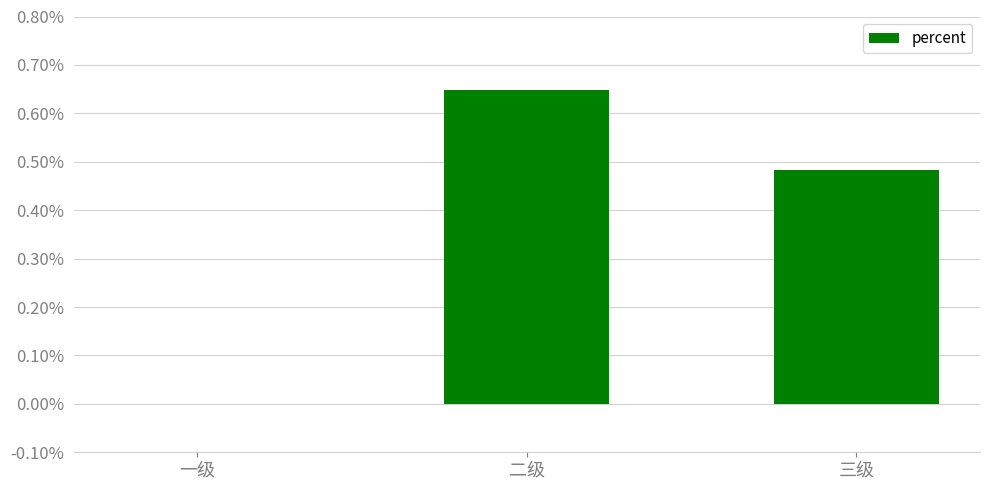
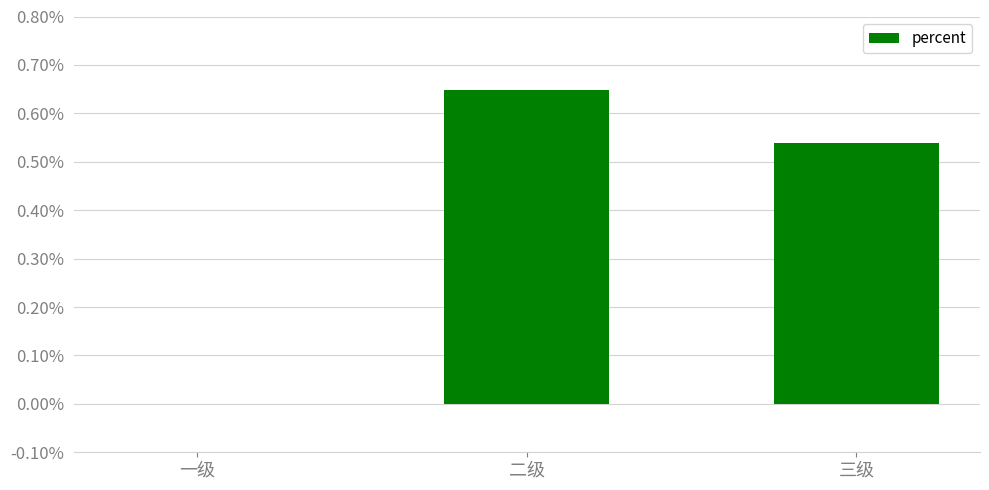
三级: 0.48% -> 0.54%
